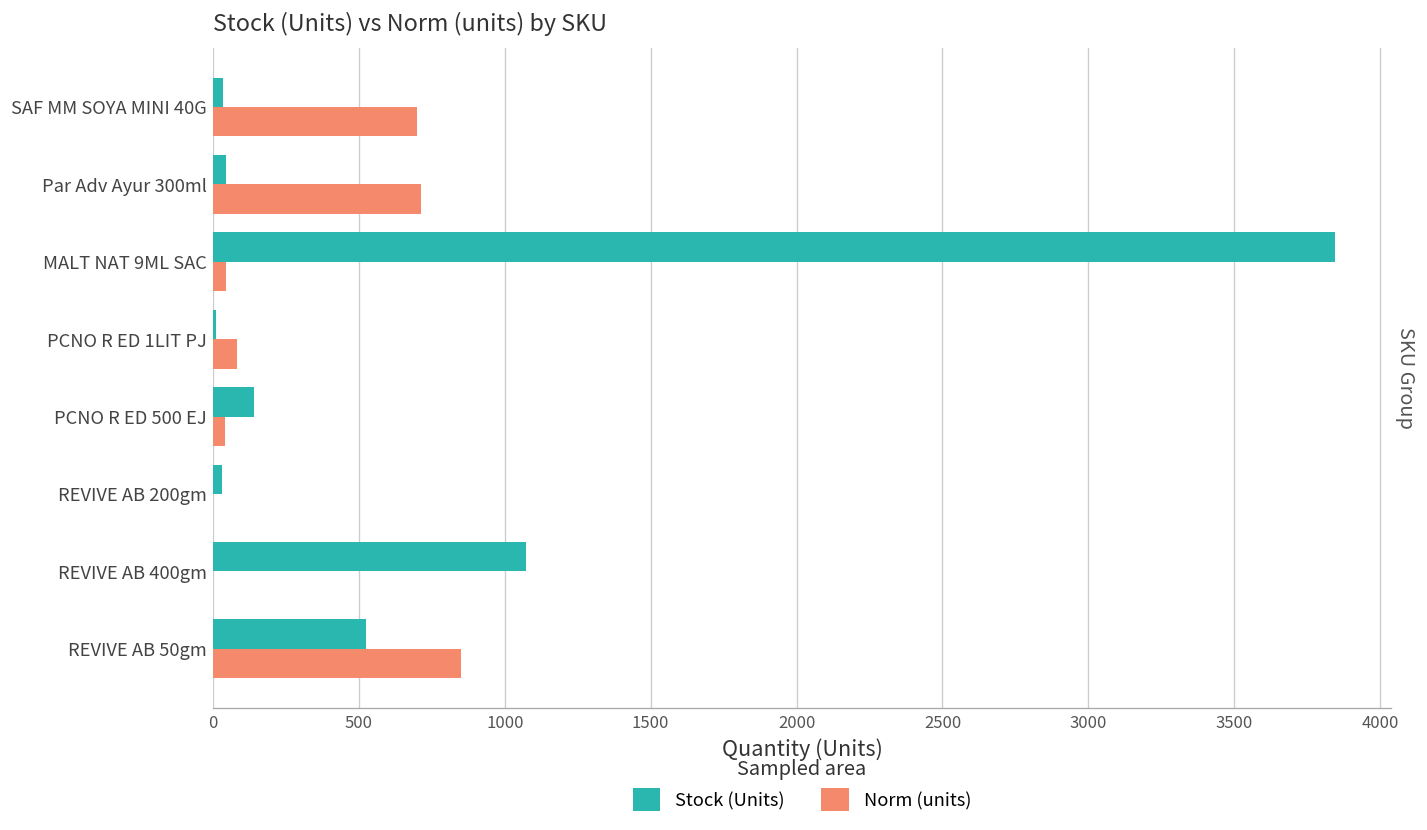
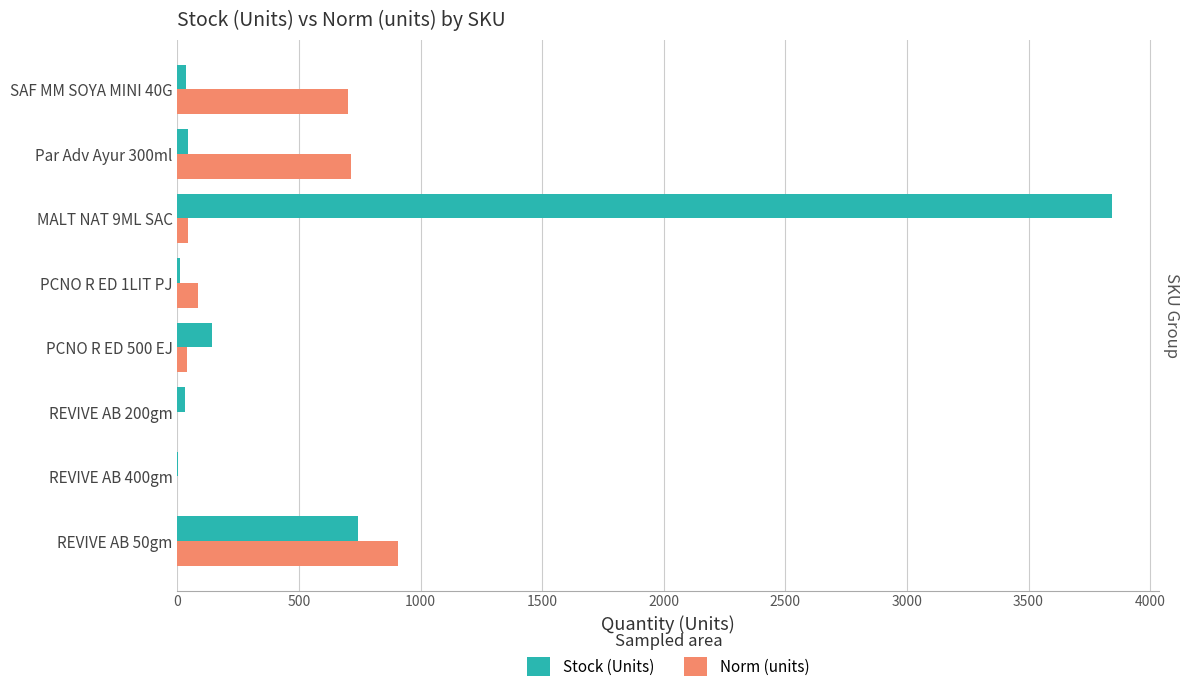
Stock (Units), REVIVE AB 400gm: 1070 -> 0
Stock (Units), REVIVE AB 50gm: 520 -> 740
Norm (units), REVIVE AB 50gm: 850 -> 910
